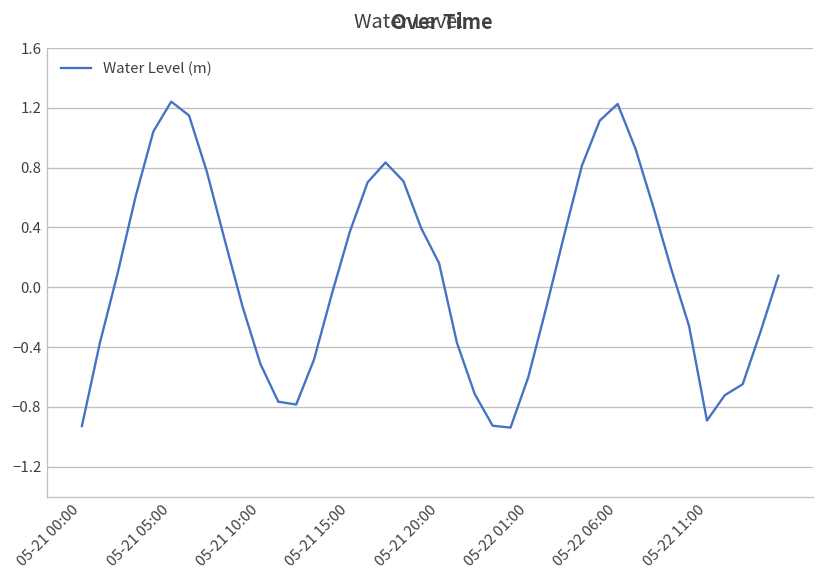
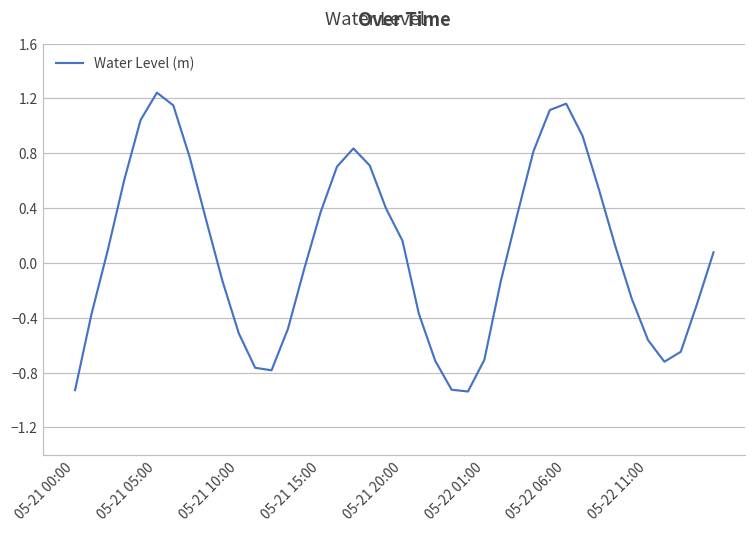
05-22 01:00: -0.60 -> -0.71
05-22 06:00: 1.23 -> 1.16
05-22 11:00: -0.89 -> -0.56
